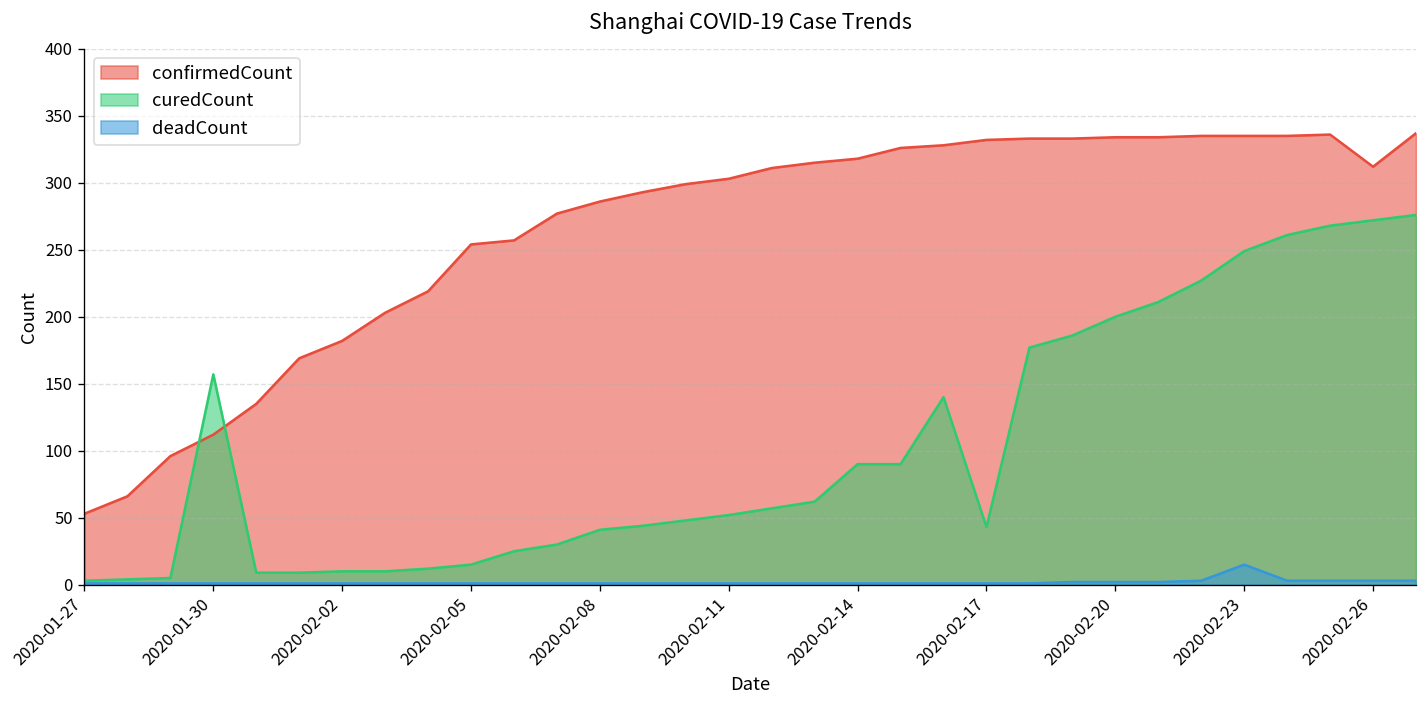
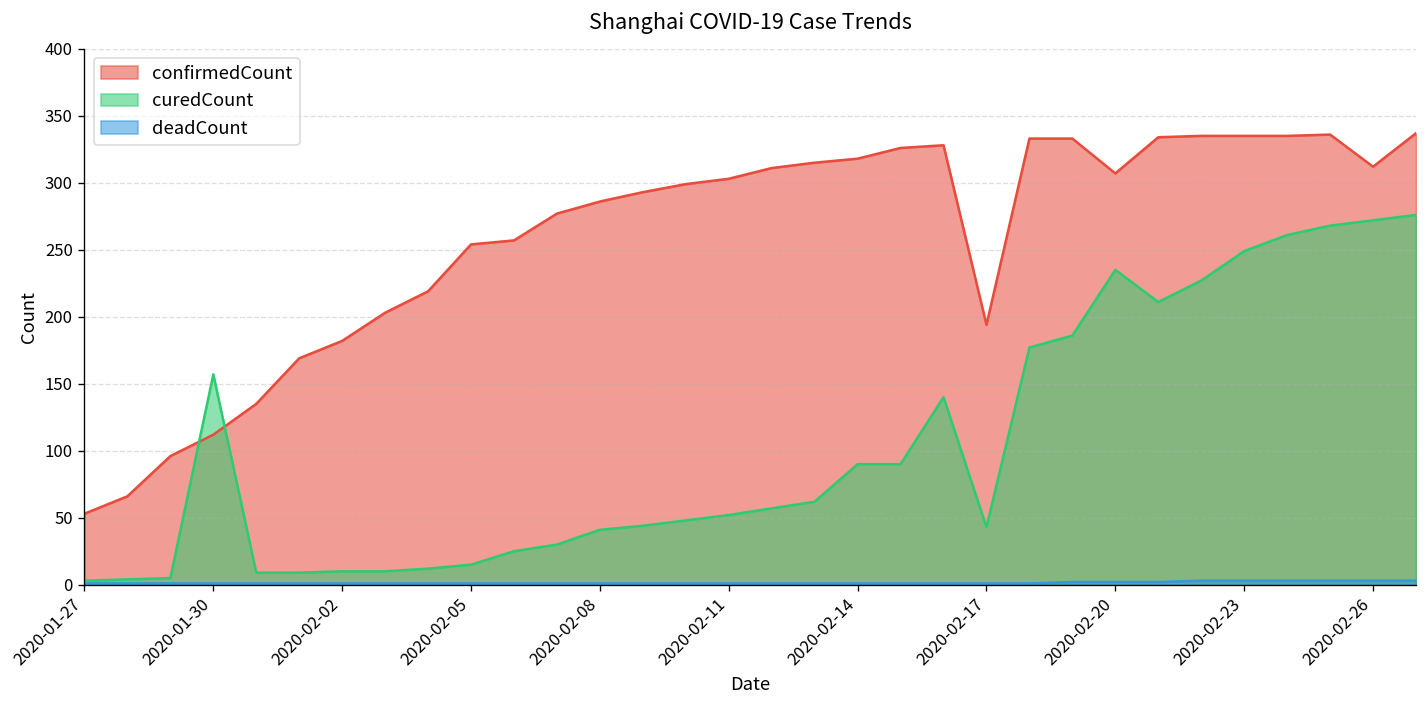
confirmedCount, 2020-02-17: 332 -> 194
confirmedCount, 2020-02-20: 334 -> 307
curedCount, 2020-02-20: 200 -> 235
deadCount, 2020-02-23: 15 -> 3
